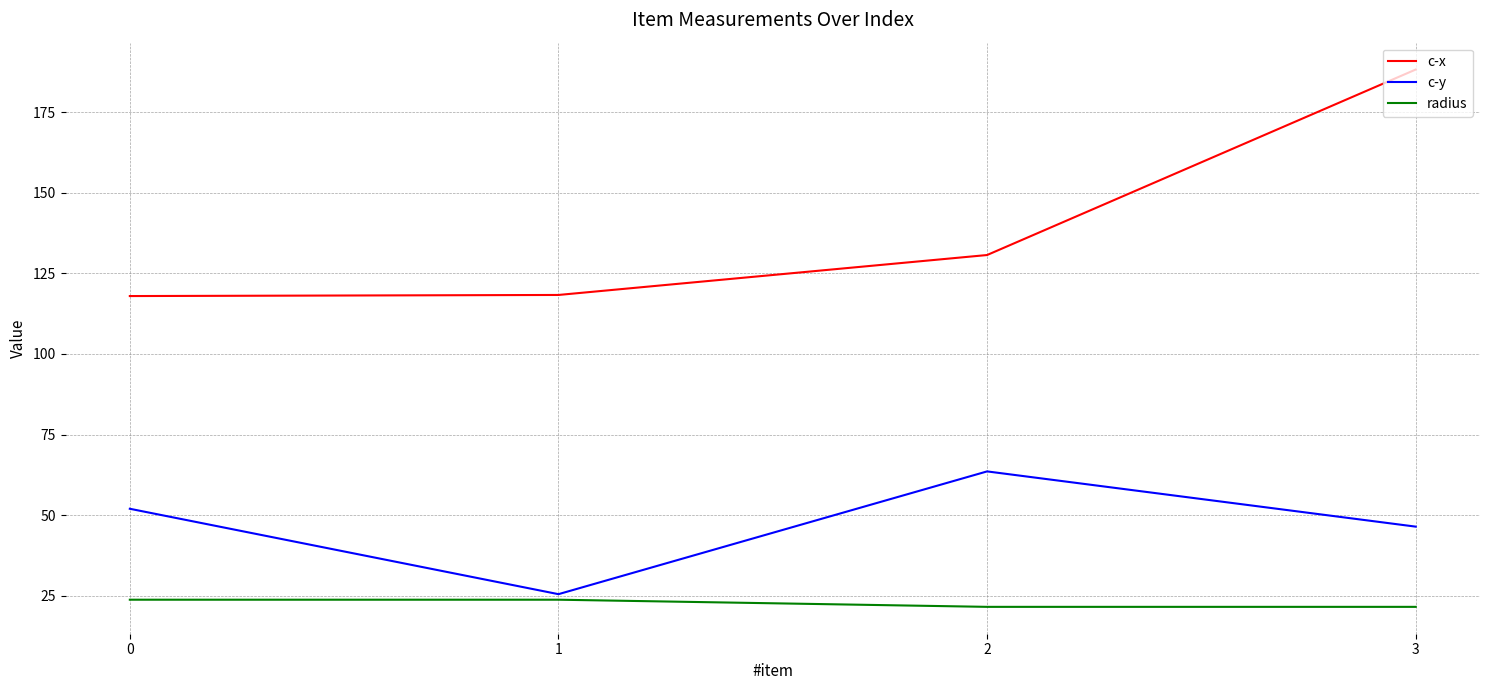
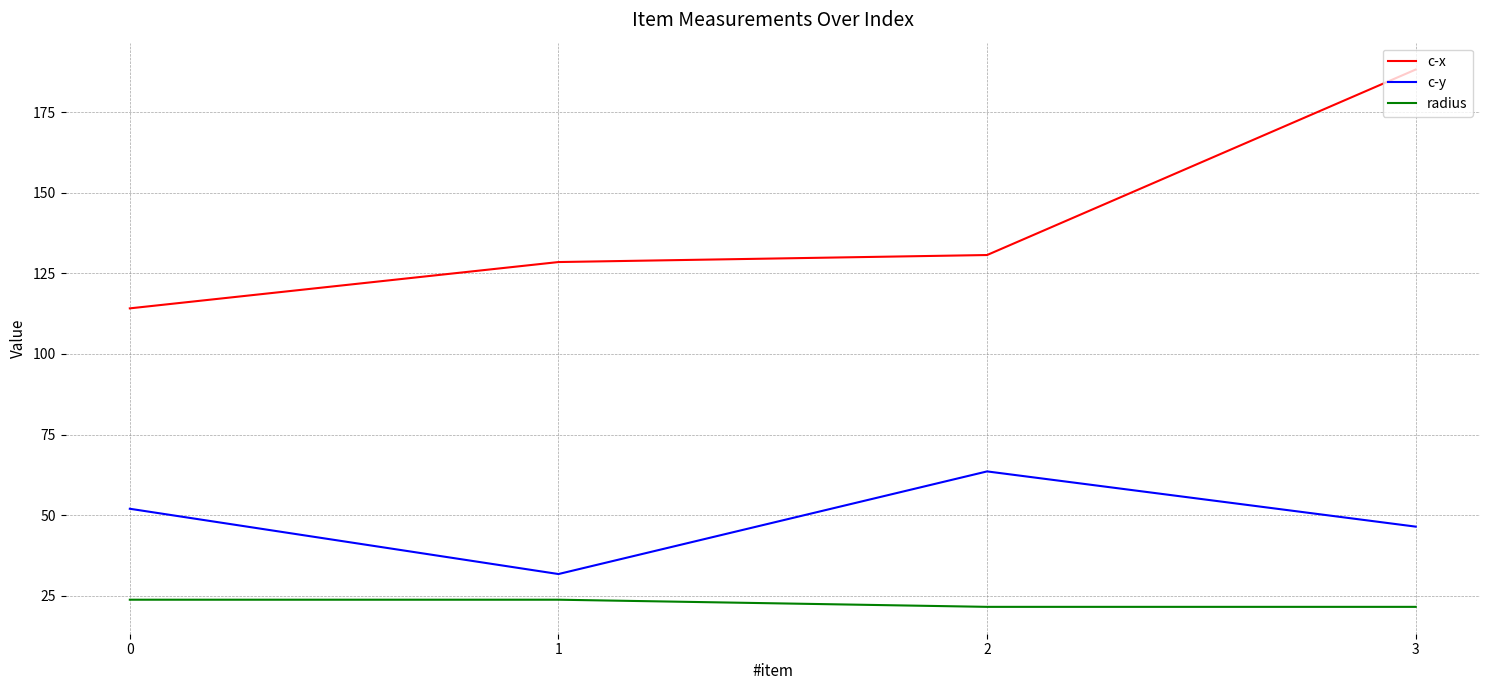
c-x, 0: 118 -> 114
c-x, 1: 118 -> 129
c-y, 1: 25 -> 32
